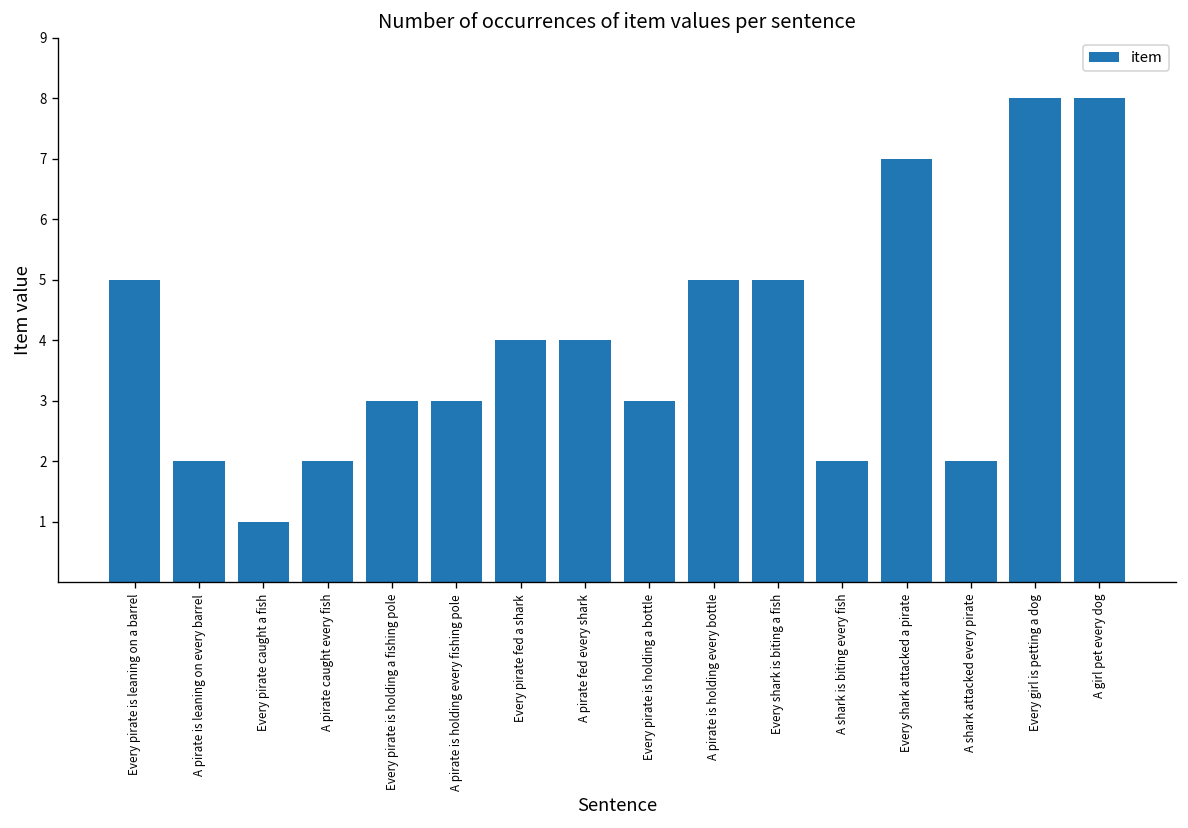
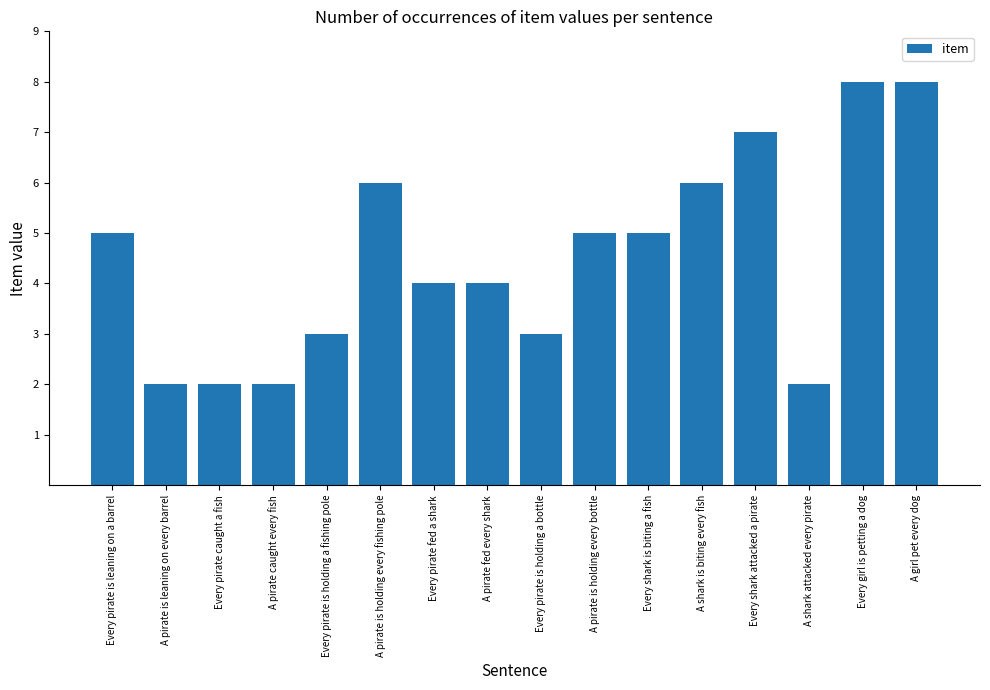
Every pirate caught a fish: 1 -> 2
A pirate is holding every fishing pole: 3 -> 6
A shark is biting every fish: 2 -> 6
